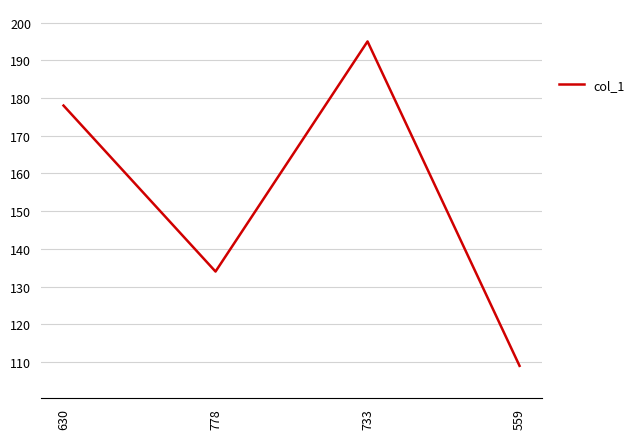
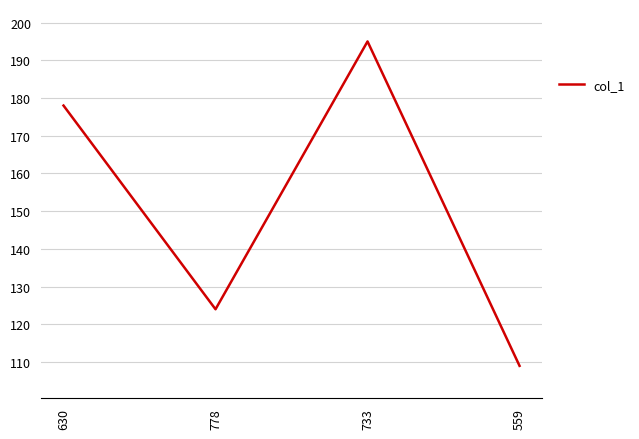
778: 134 -> 124
